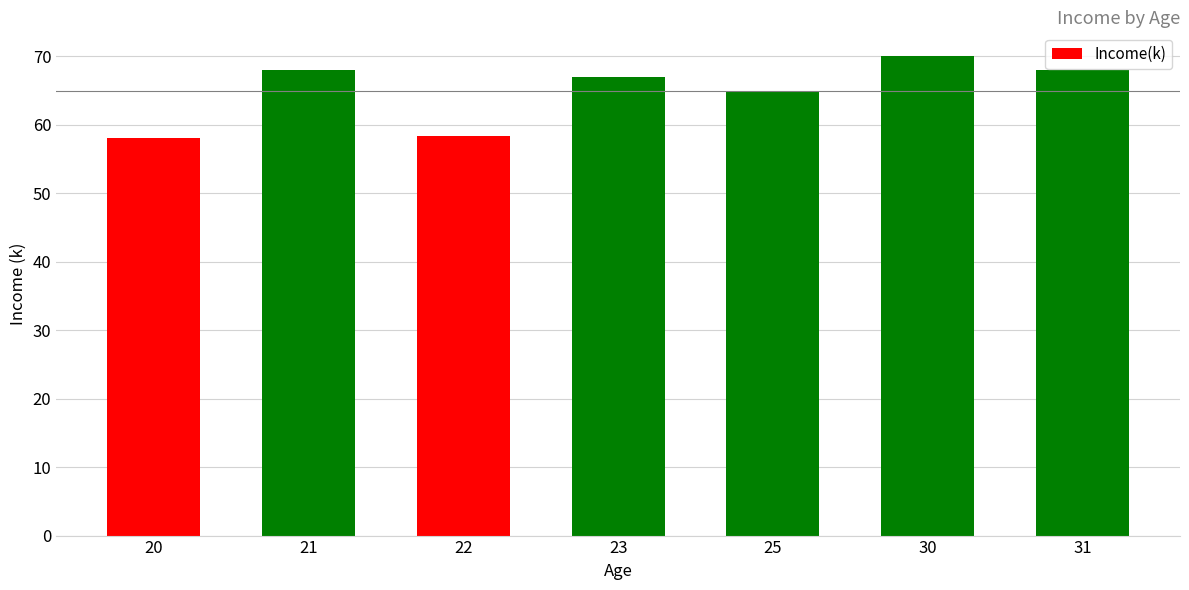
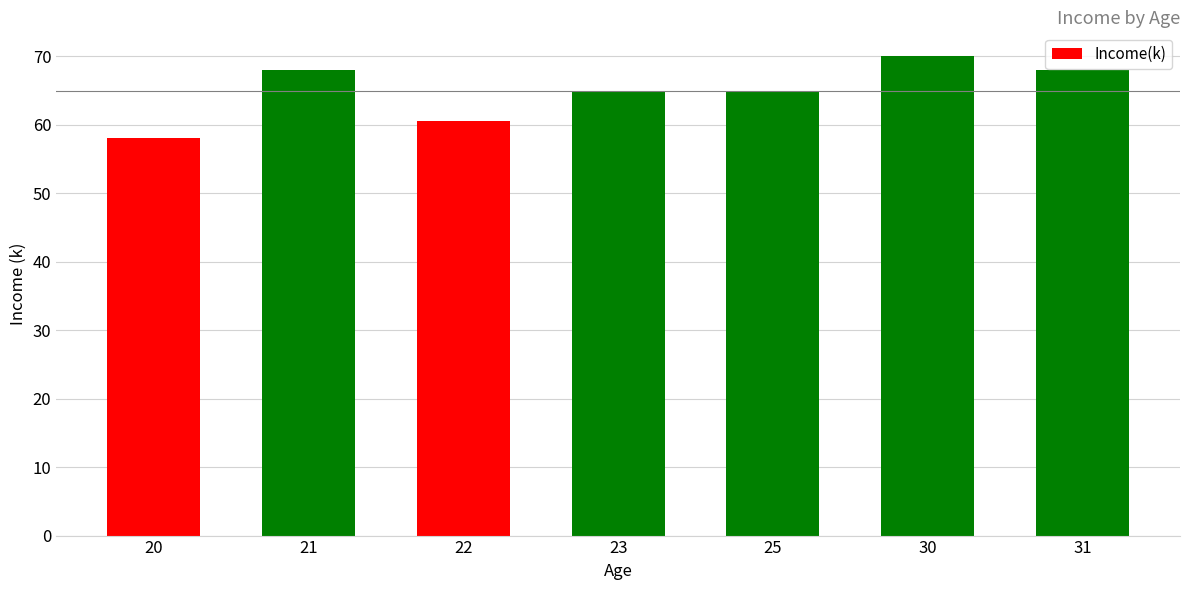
22: 58 -> 61
23: 67 -> 65
